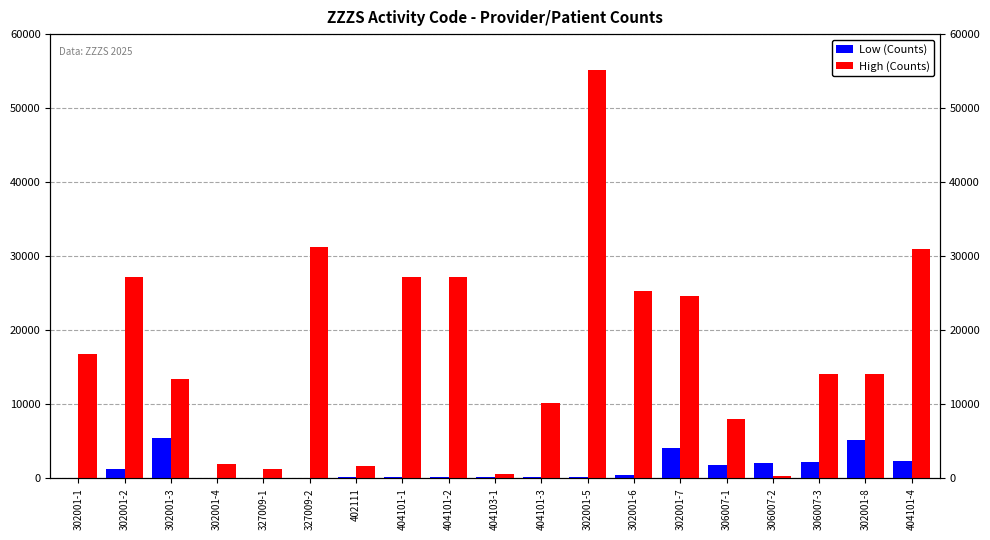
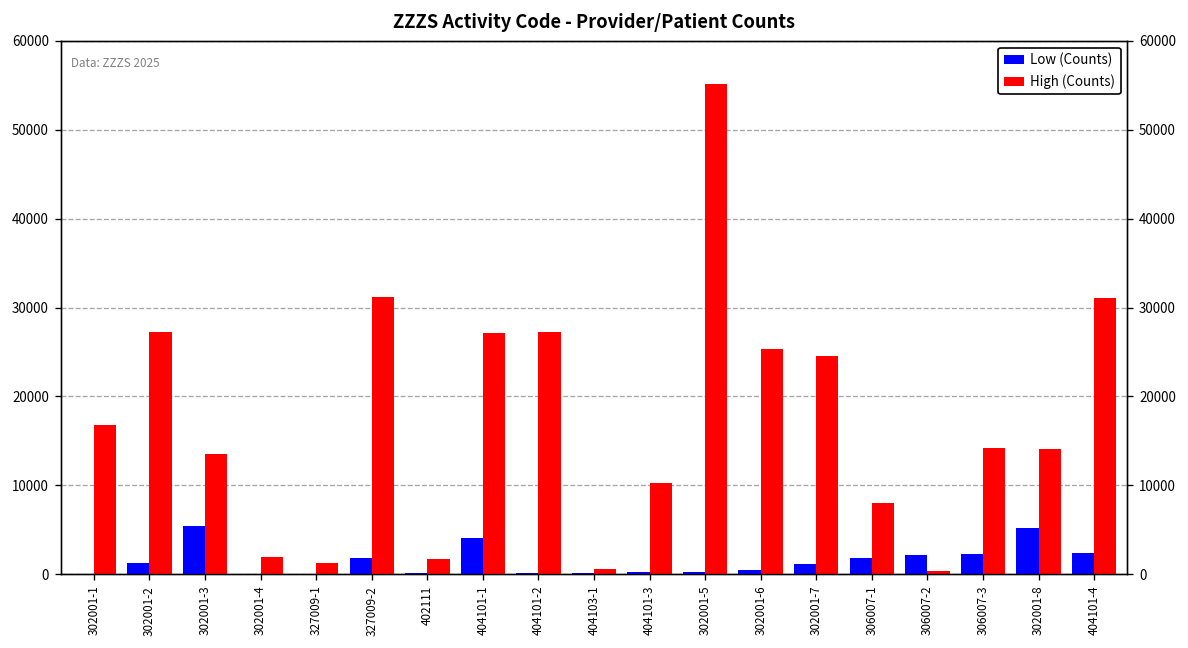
Low (Counts), 327009-2: 0 -> 2000
Low (Counts), 404101-1: 0 -> 4000
Low (Counts), 302001-7: 4000 -> 1000
